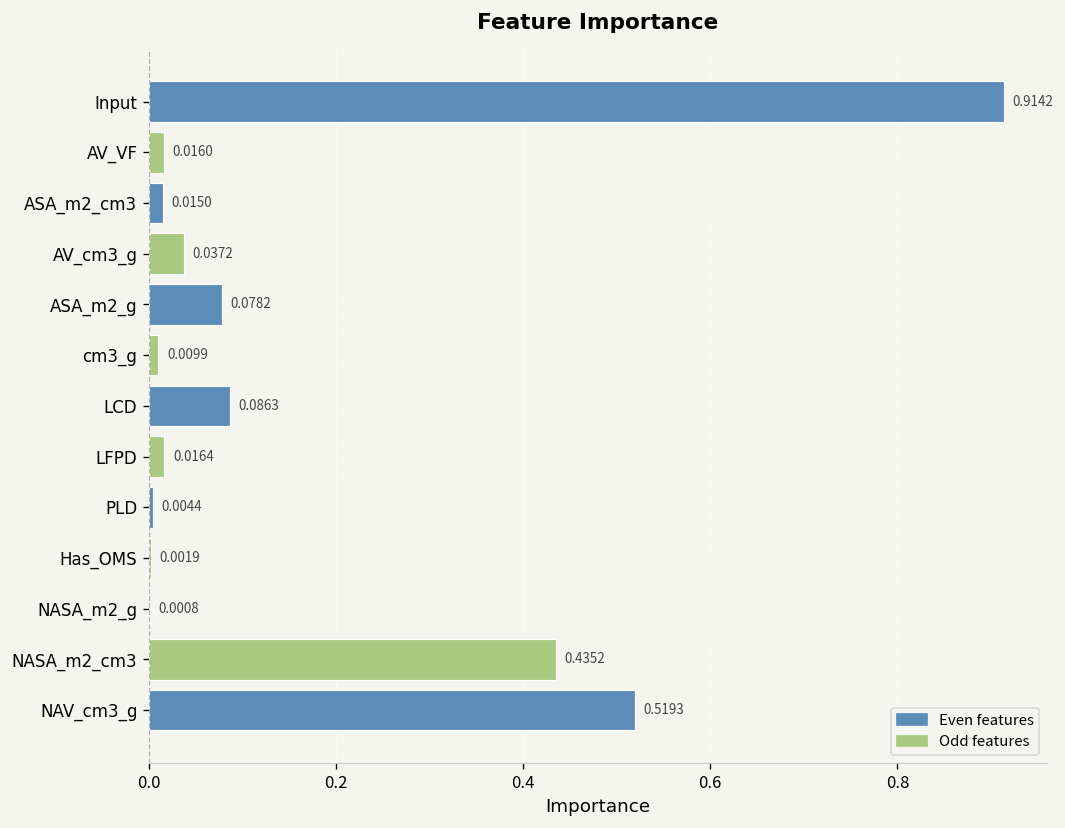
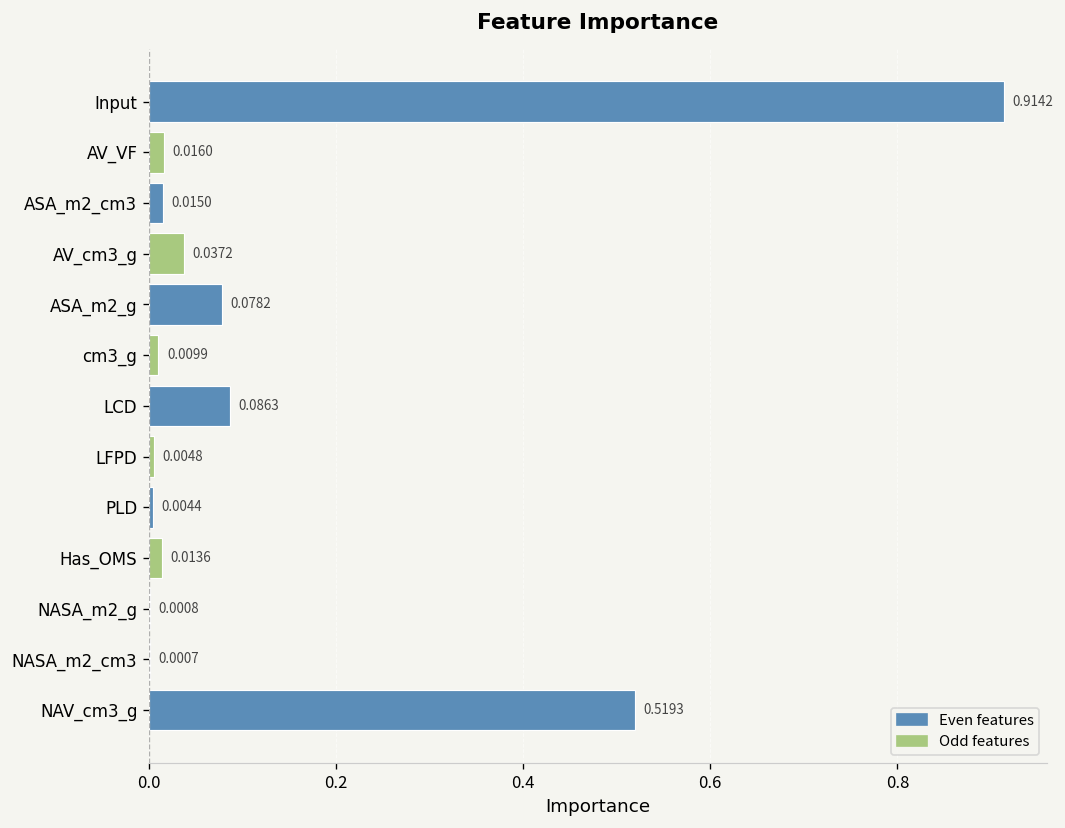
LFPD: 0.0164 -> 0.0048
Has_OMS: 0.0019 -> 0.0136
NASA_m2_cm3: 0.4352 -> 0.0007
